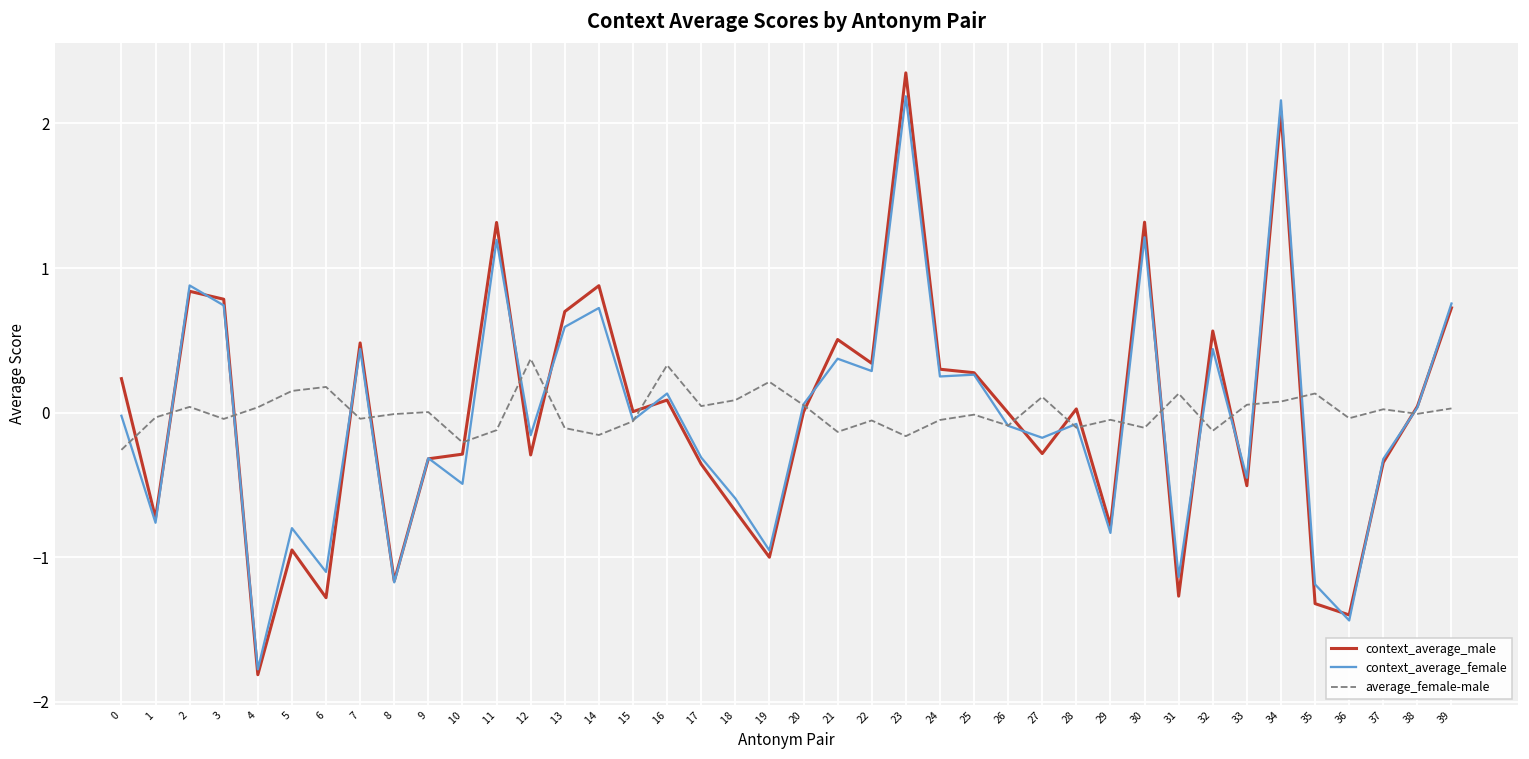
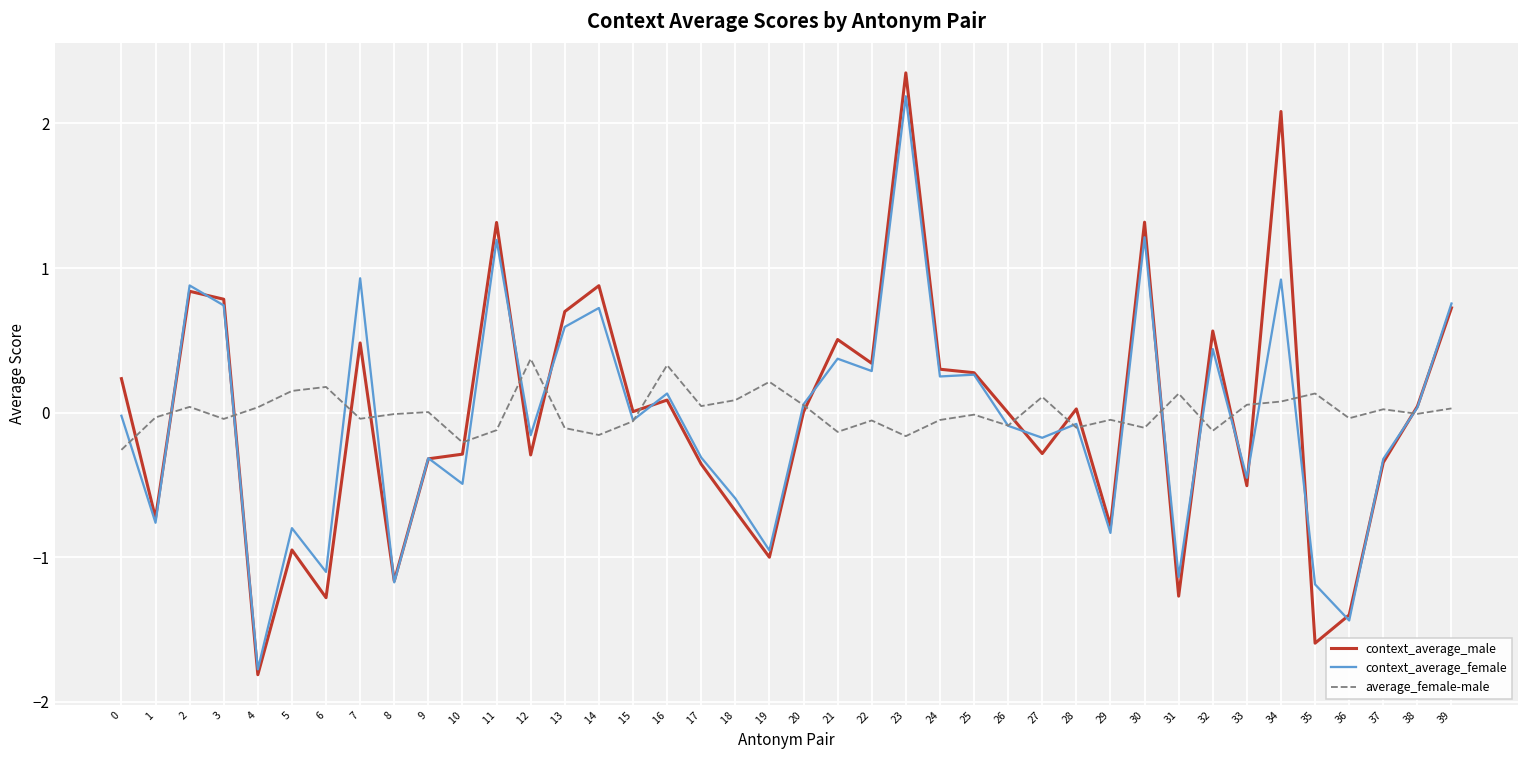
context_average_female, 7: 0.44 -> 0.93
context_average_female, 34: 2.16 -> 0.92
context_average_male, 35: -1.32 -> -1.59
